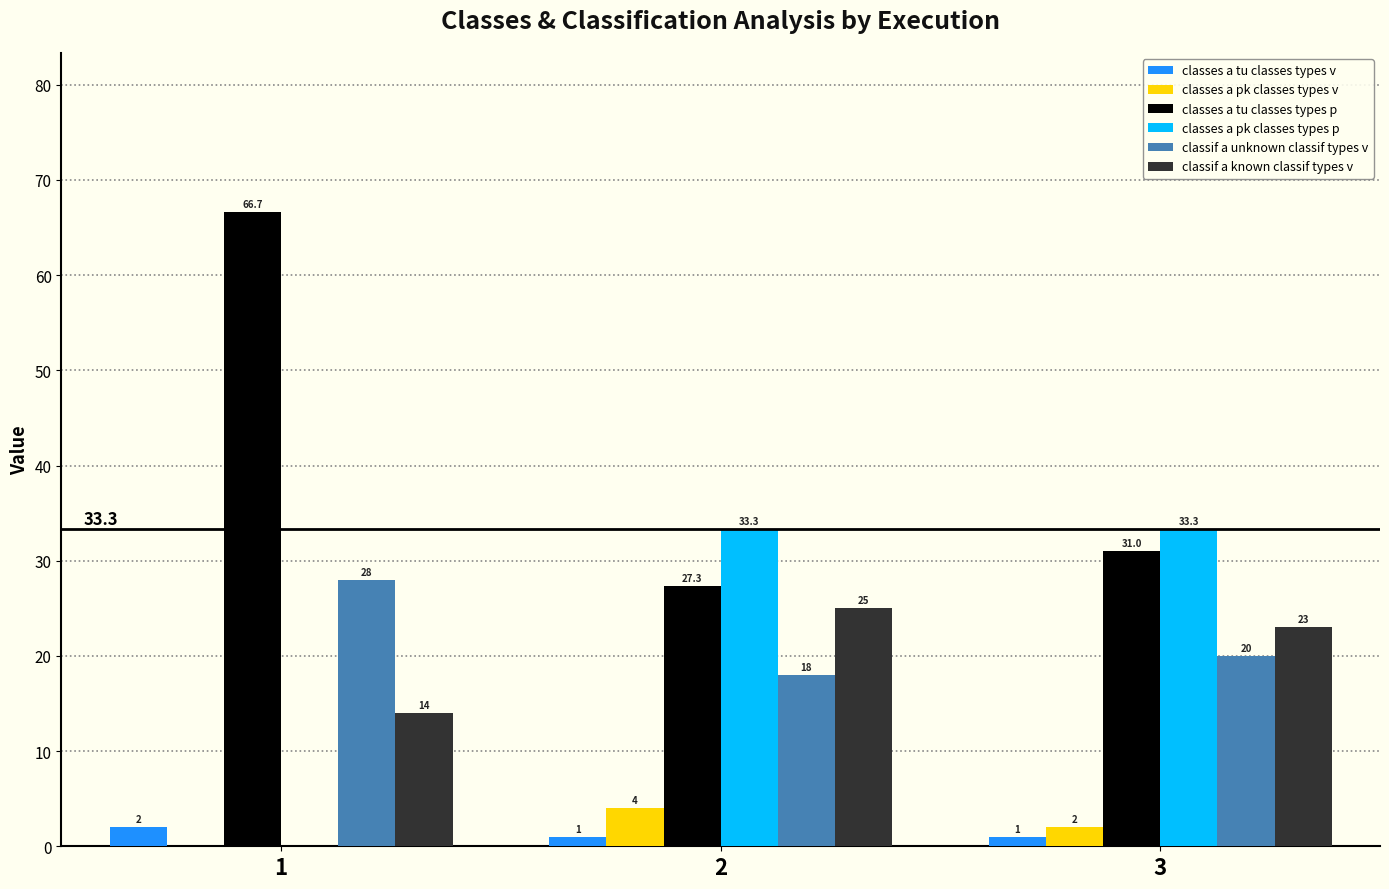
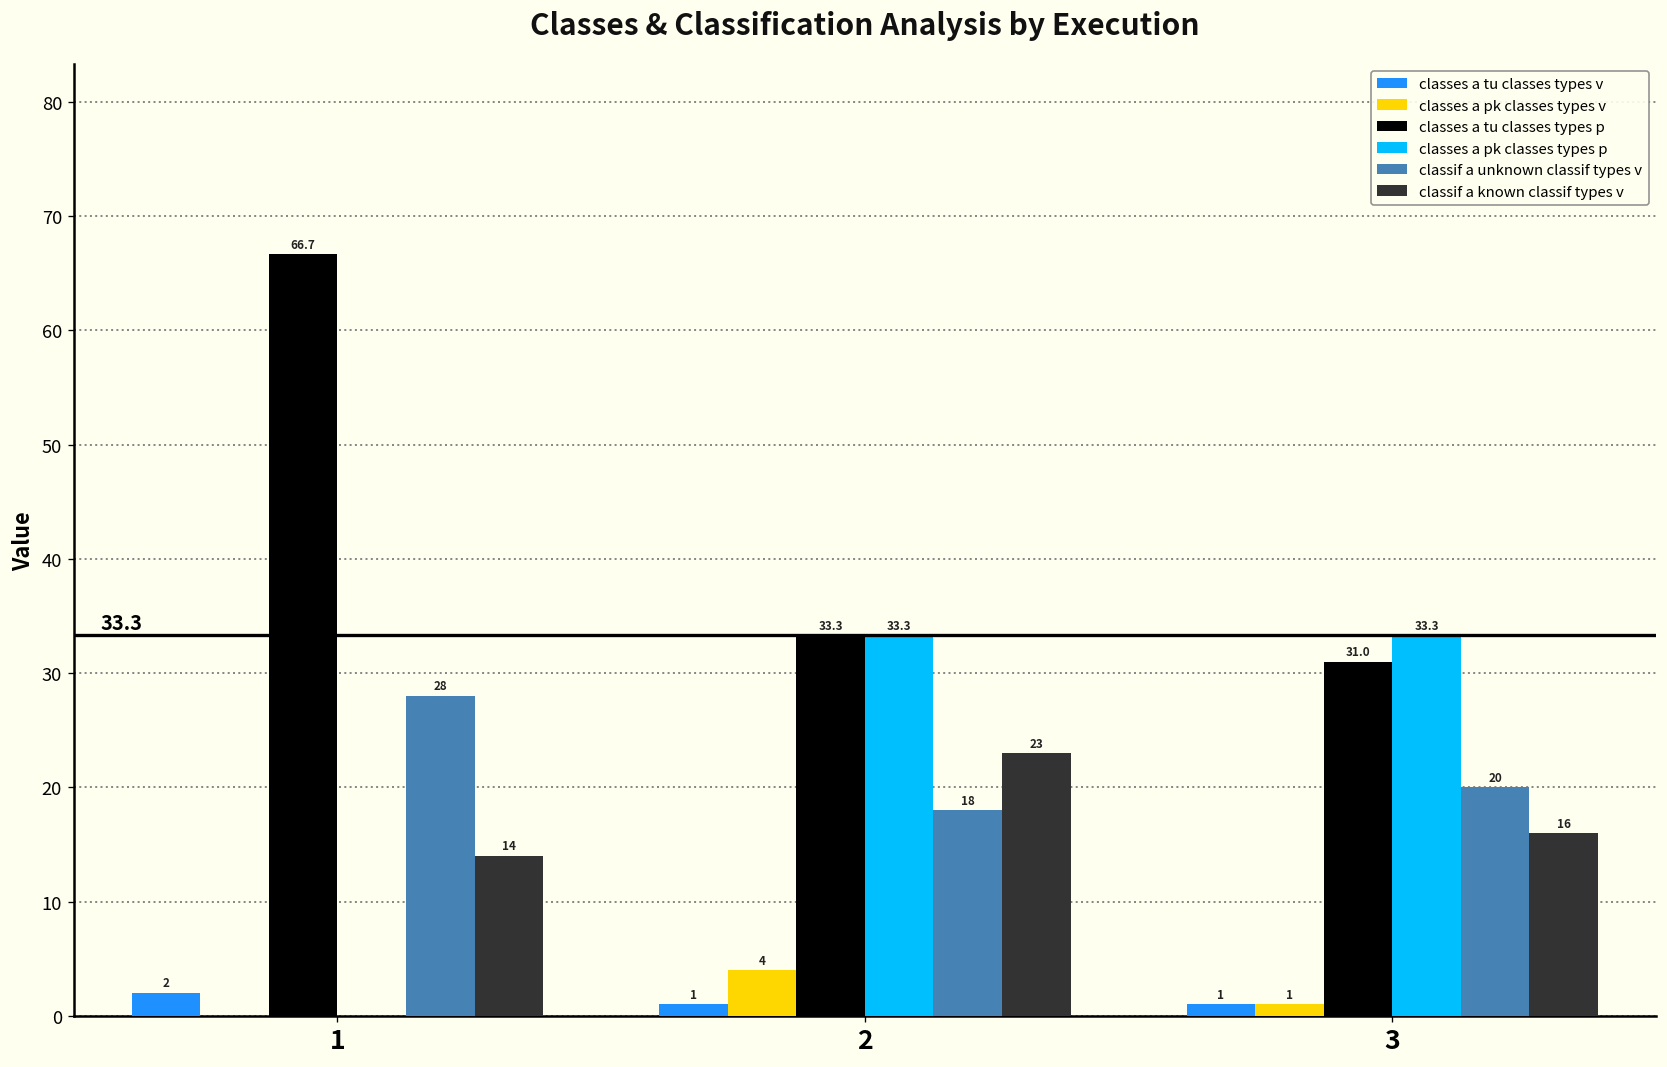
classes a tu classes types p, 2: 27.3 -> 33.3
classif a known classif types v, 2: 25 -> 23
classes a pk classes types v, 3: 2 -> 1
classif a known classif types v, 3: 23 -> 16
